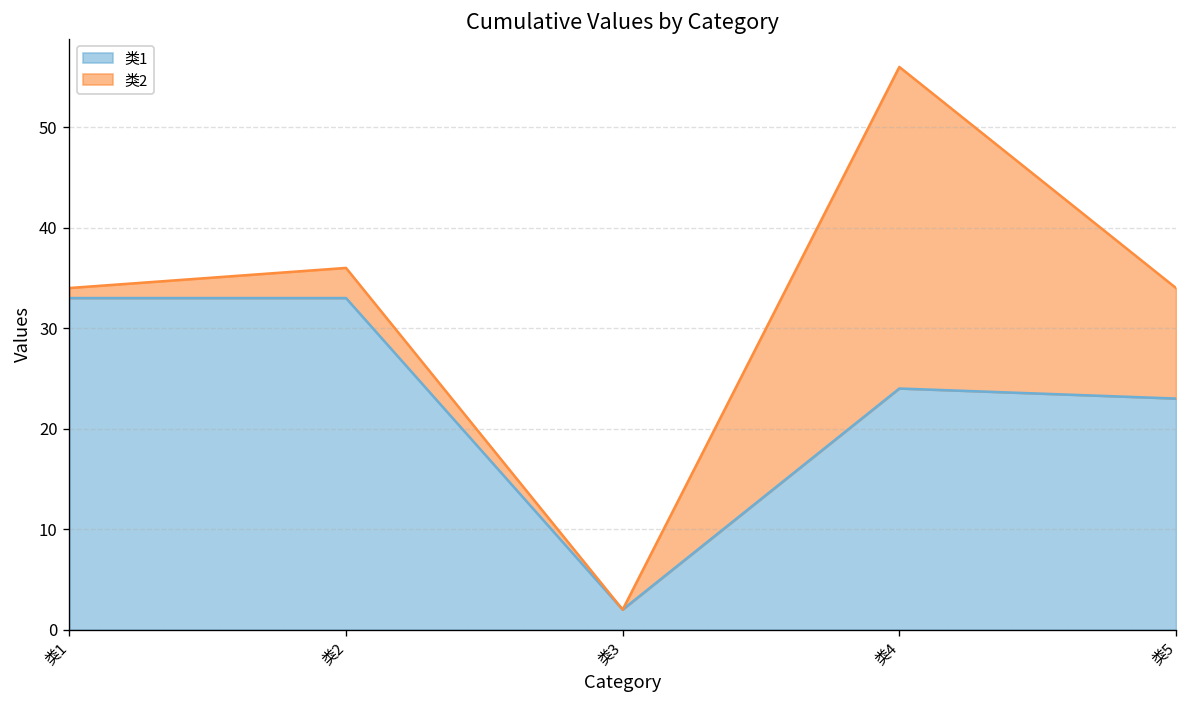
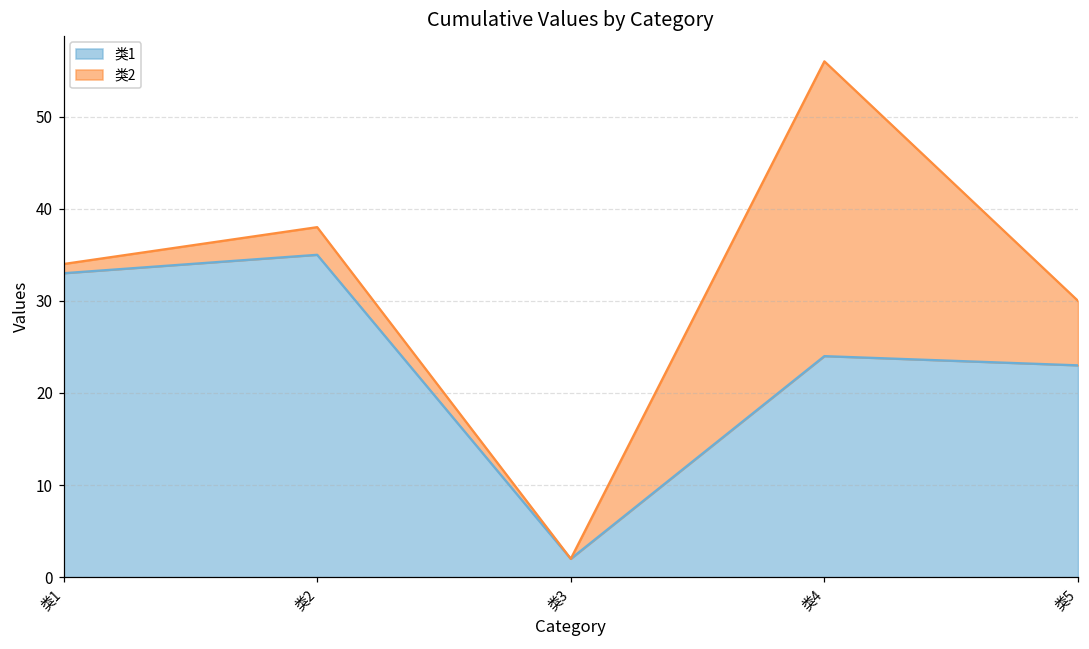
类1, 类2: 33 -> 35
类2, 类5: 11 -> 7
